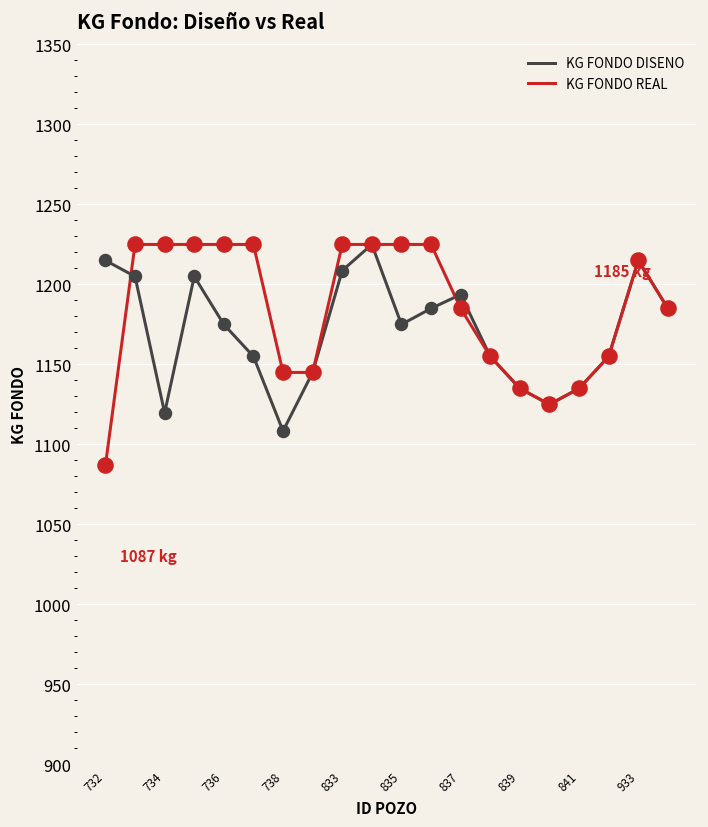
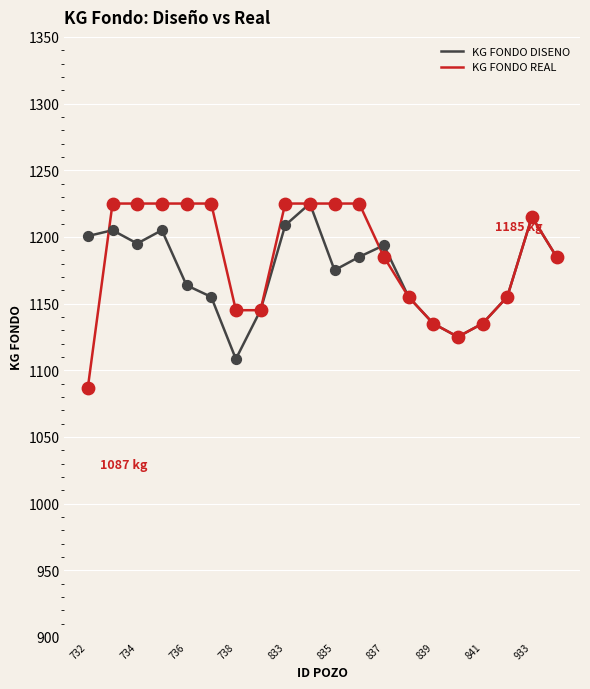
KG FONDO DISENO, 732: 1215 -> 1201
KG FONDO DISENO, 734: 1120 -> 1195
KG FONDO DISENO, 736: 1175 -> 1164
